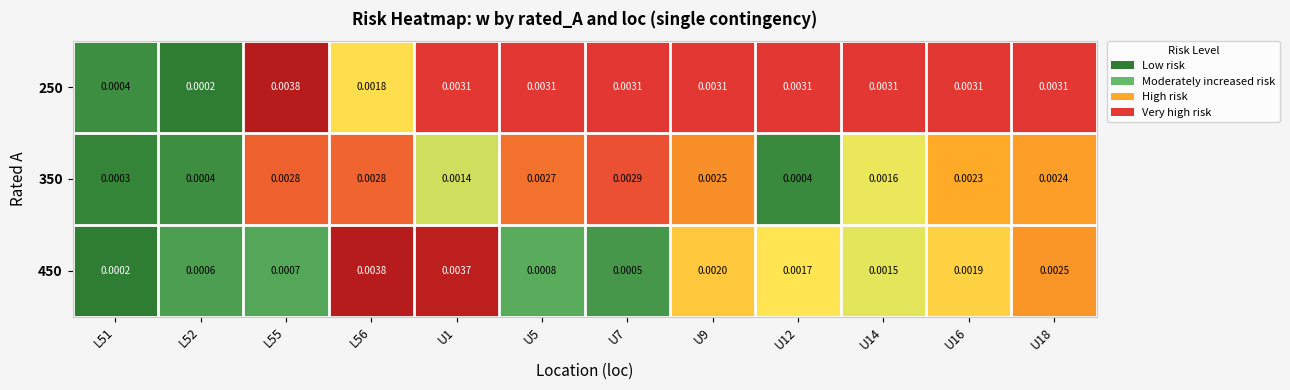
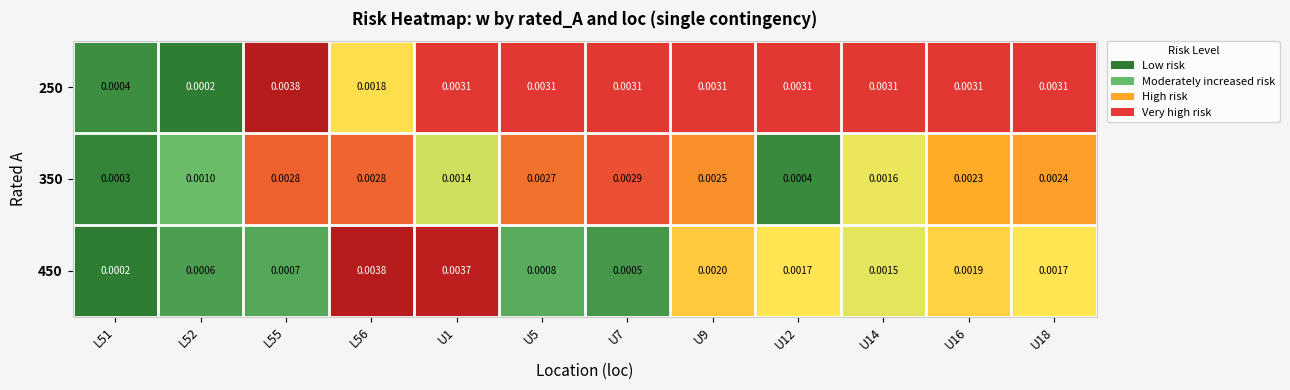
350, L52: 0.0004 -> 0.0010
450, U18: 0.0025 -> 0.0017
